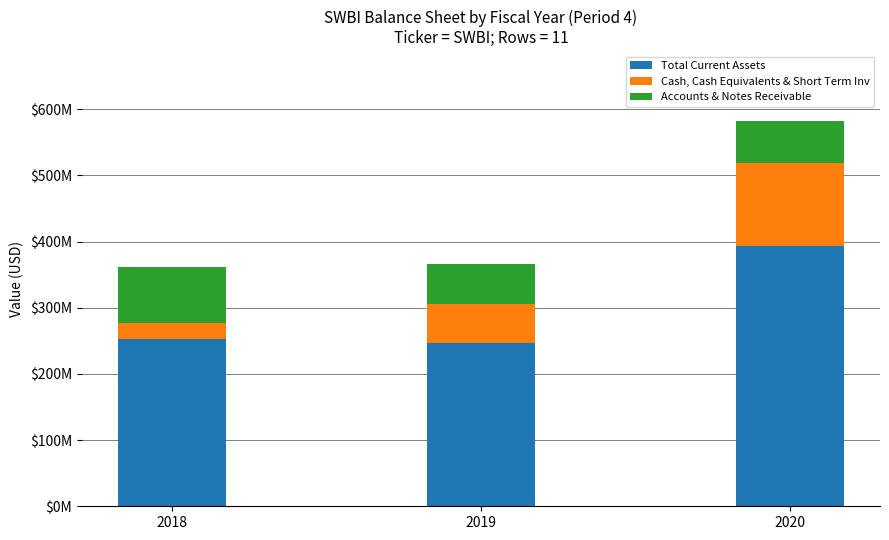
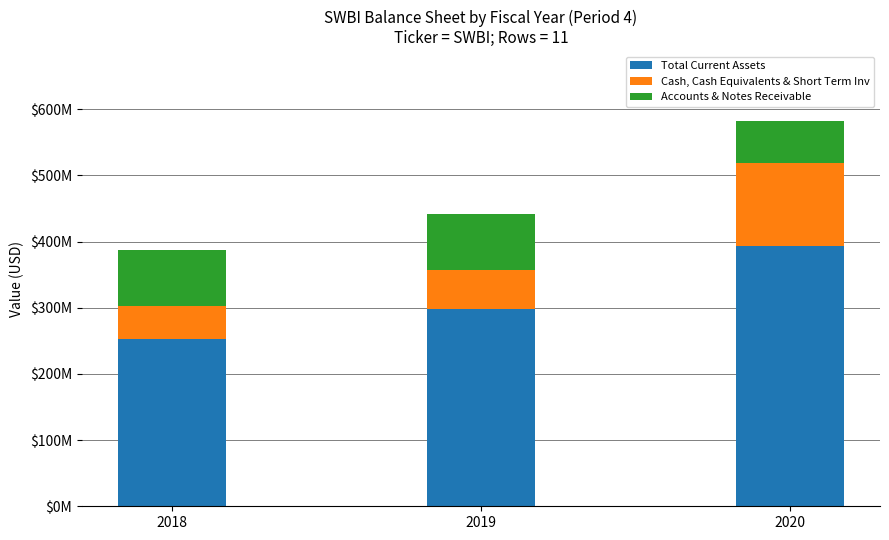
Cash, Cash Equivalents & Short Term Inv, 2018: $20000000 -> $50000000
Total Current Assets, 2019: $250000000 -> $300000000
Accounts & Notes Receivable, 2019: $60000000 -> $80000000
